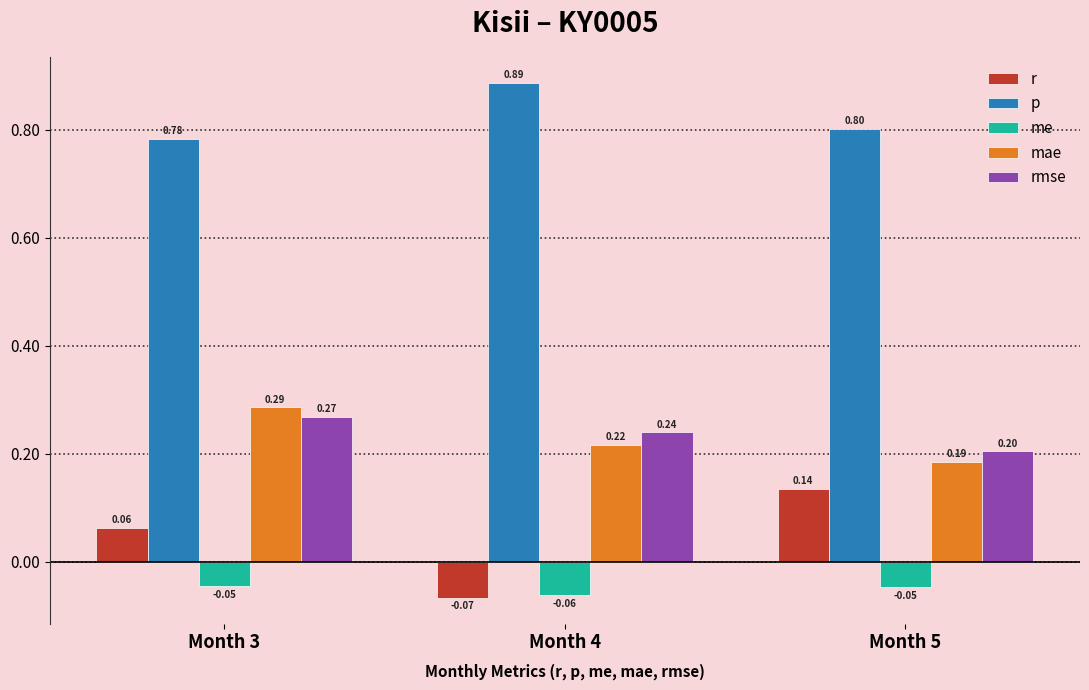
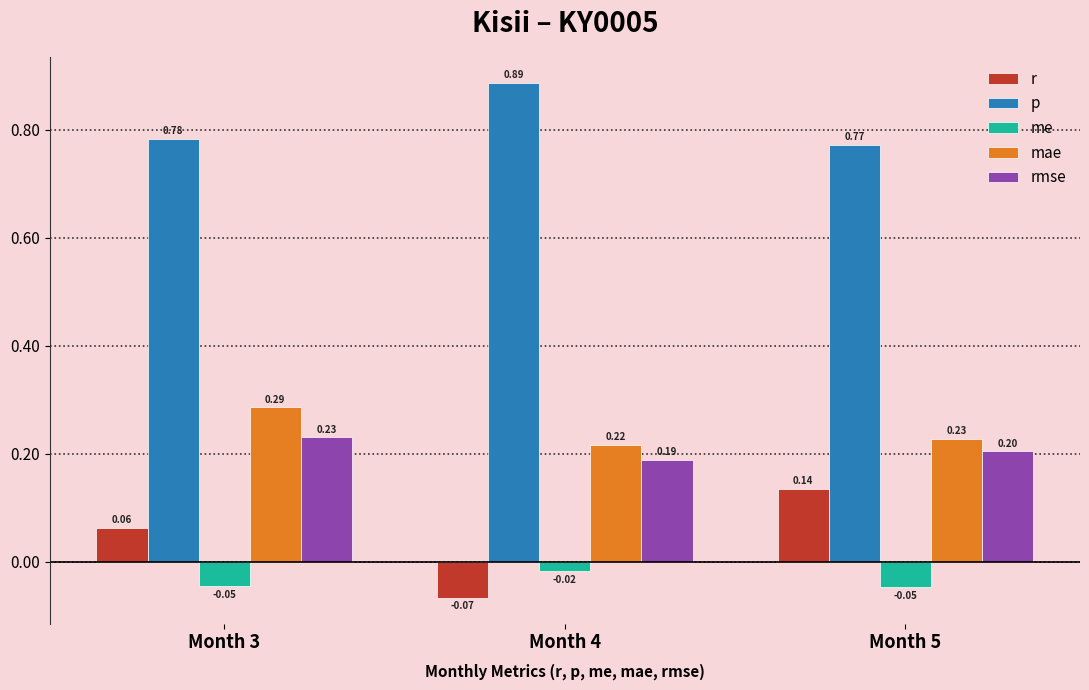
rmse, Month 3: 0.27 -> 0.23
me, Month 4: -0.06 -> -0.02
rmse, Month 4: 0.24 -> 0.19
p, Month 5: 0.80 -> 0.77
mae, Month 5: 0.19 -> 0.23
